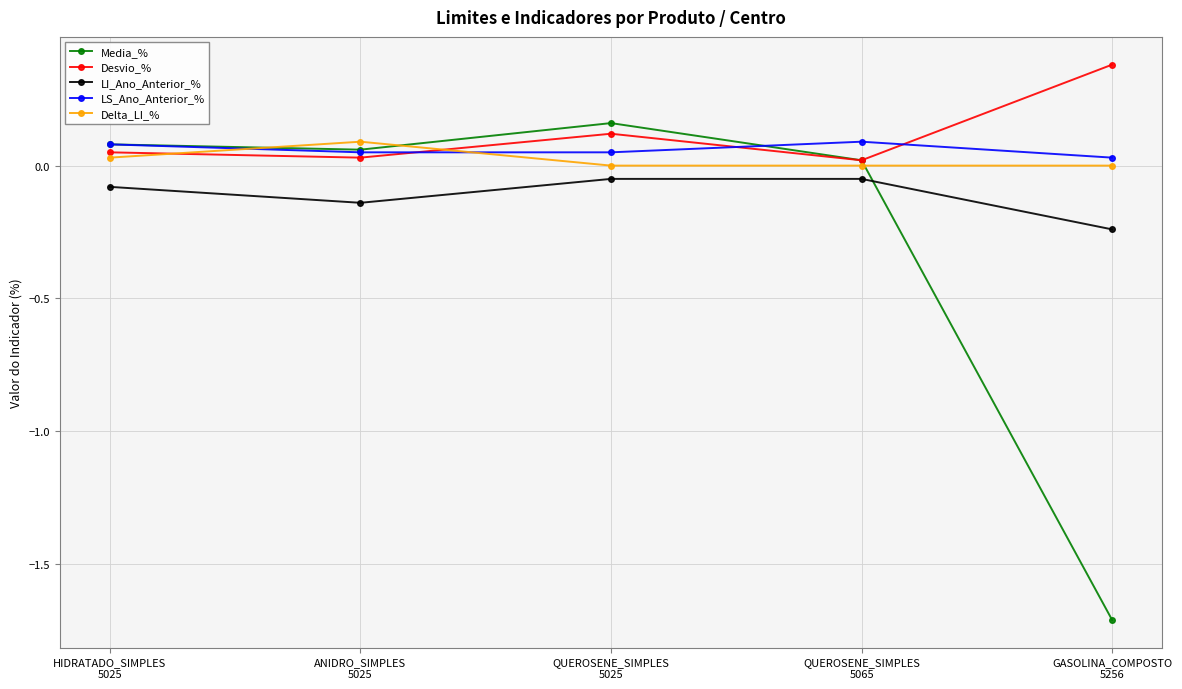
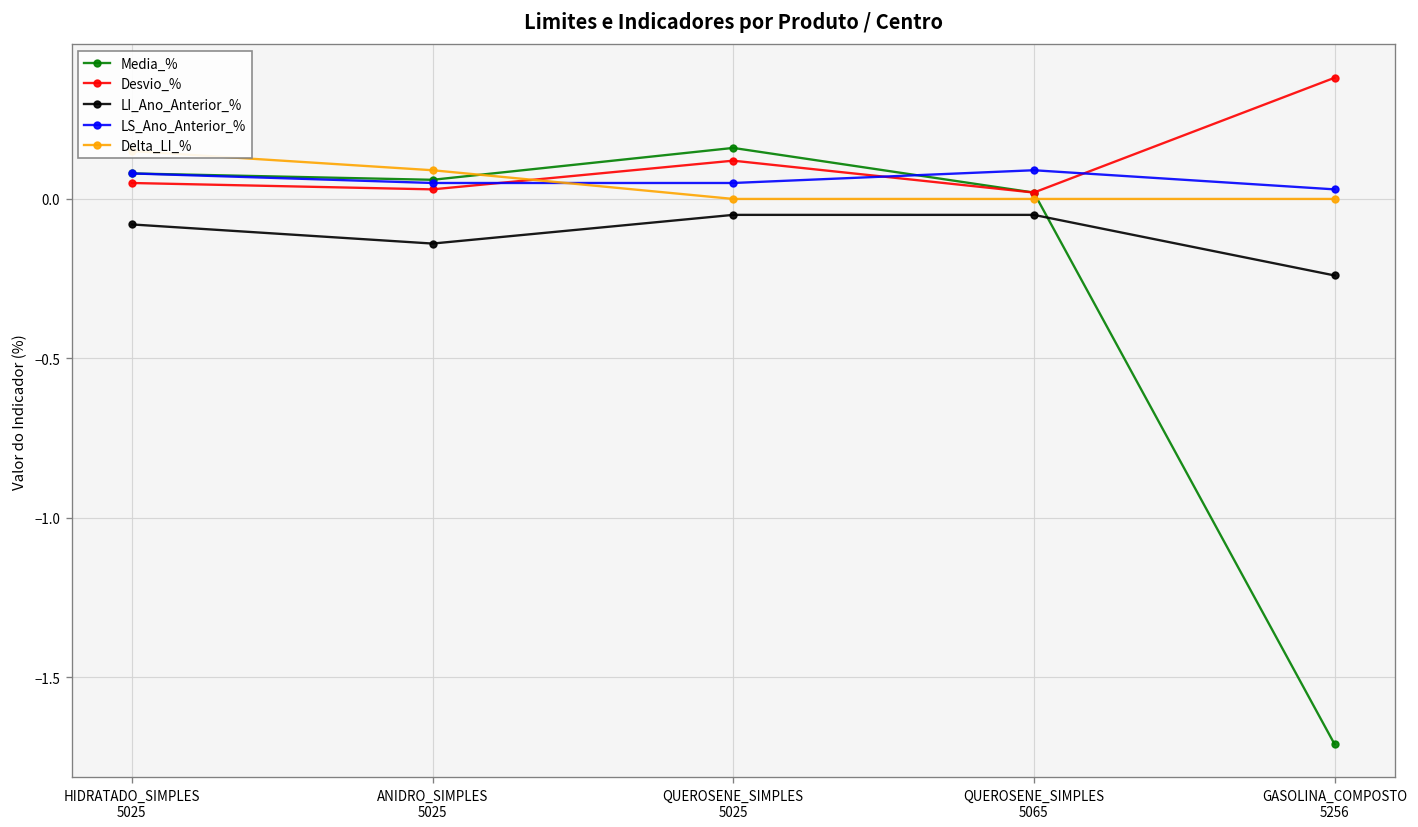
Delta_LI_%, HIDRATADO_SIMPLES 5025: 0.03 -> 0.15
